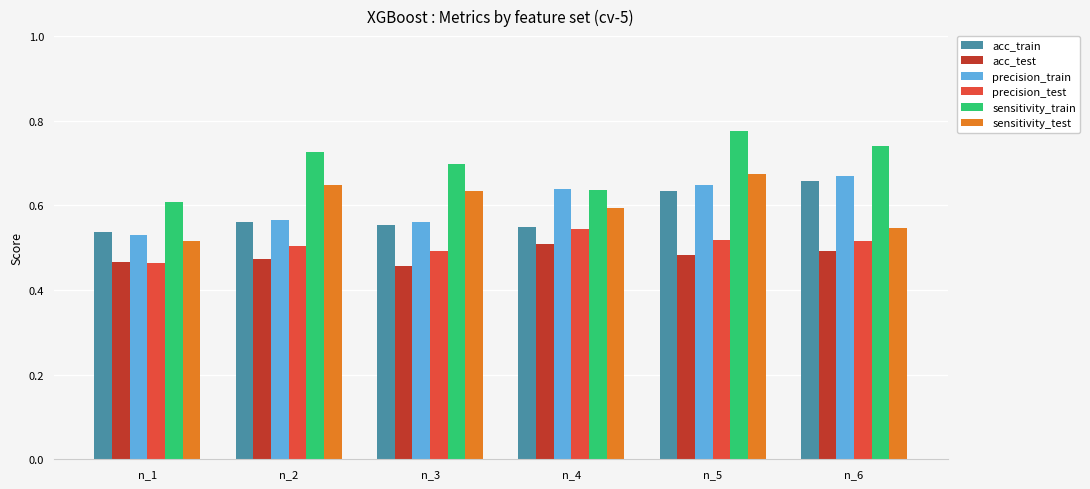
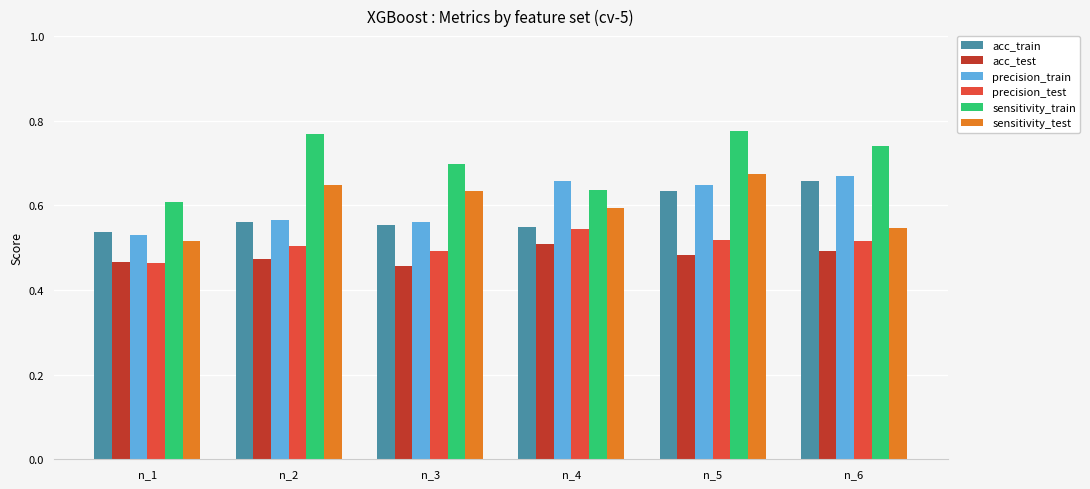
sensitivity_train, n_2: 0.73 -> 0.77
precision_train, n_4: 0.64 -> 0.66
